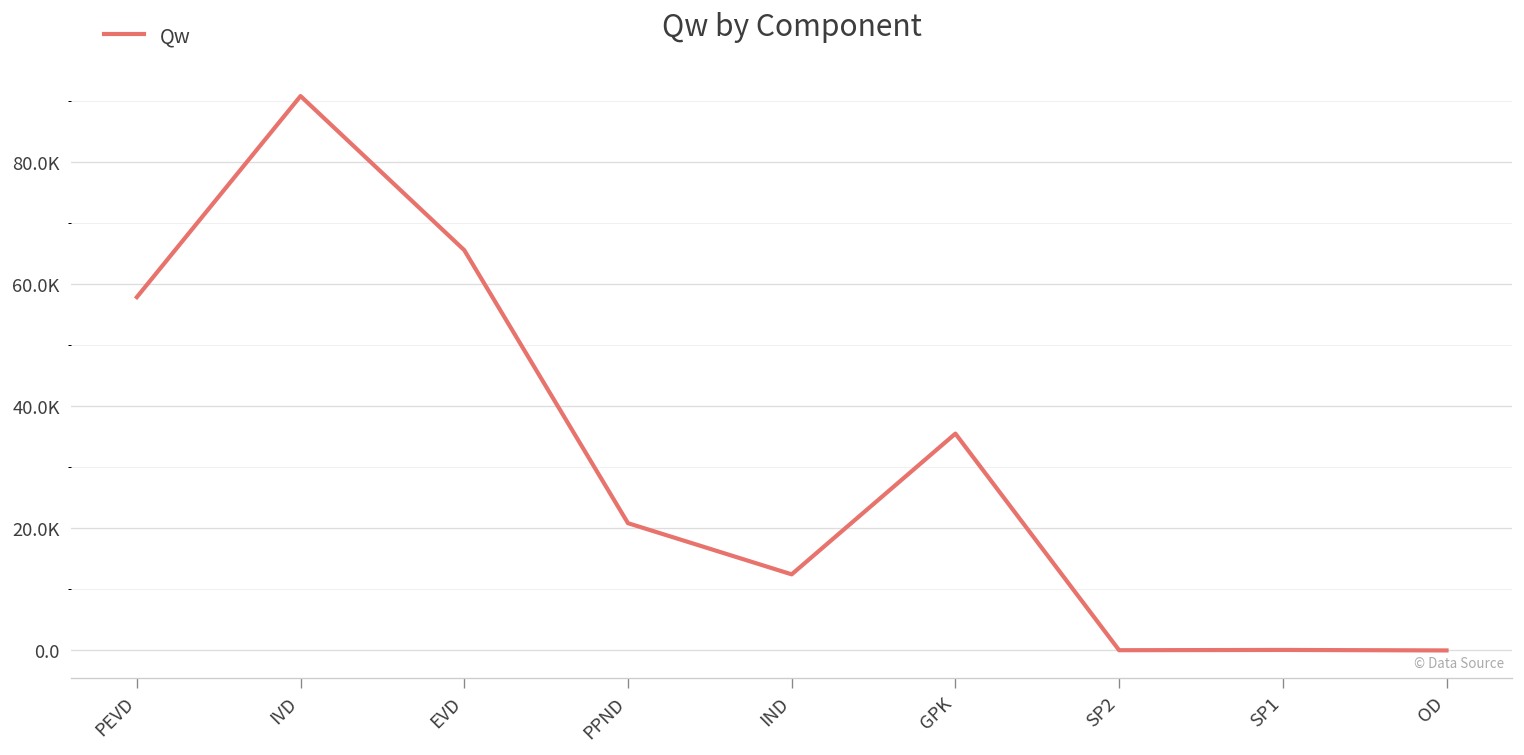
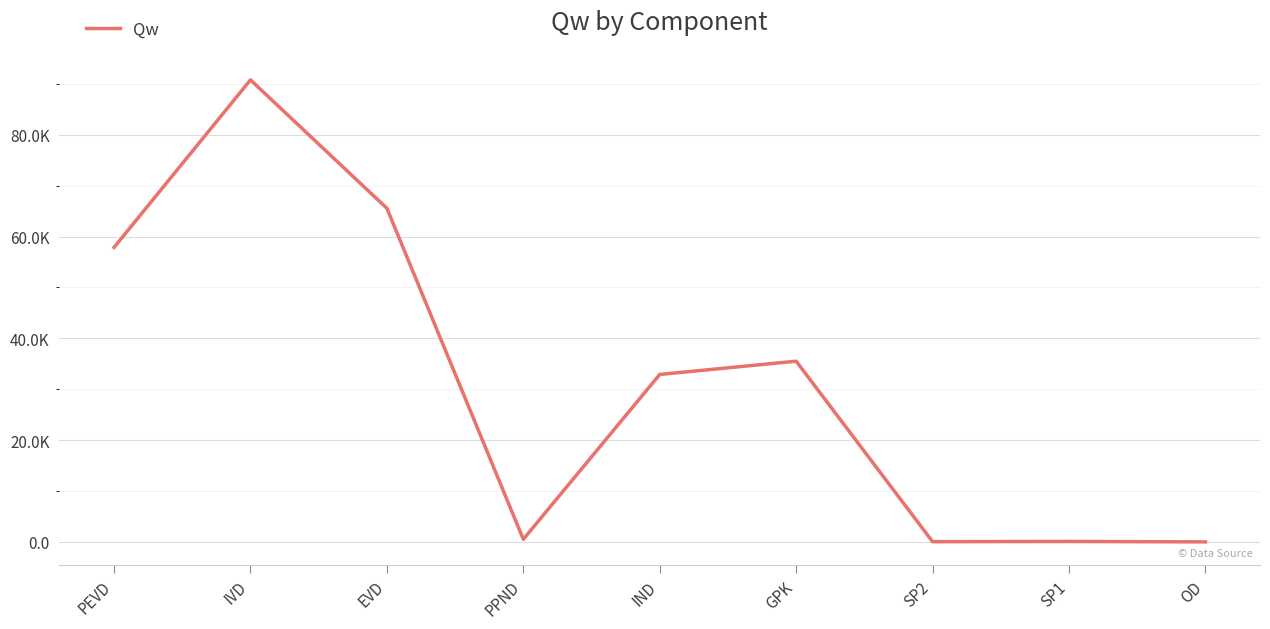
PPND: 21000 -> 1000
IND: 12000 -> 33000
